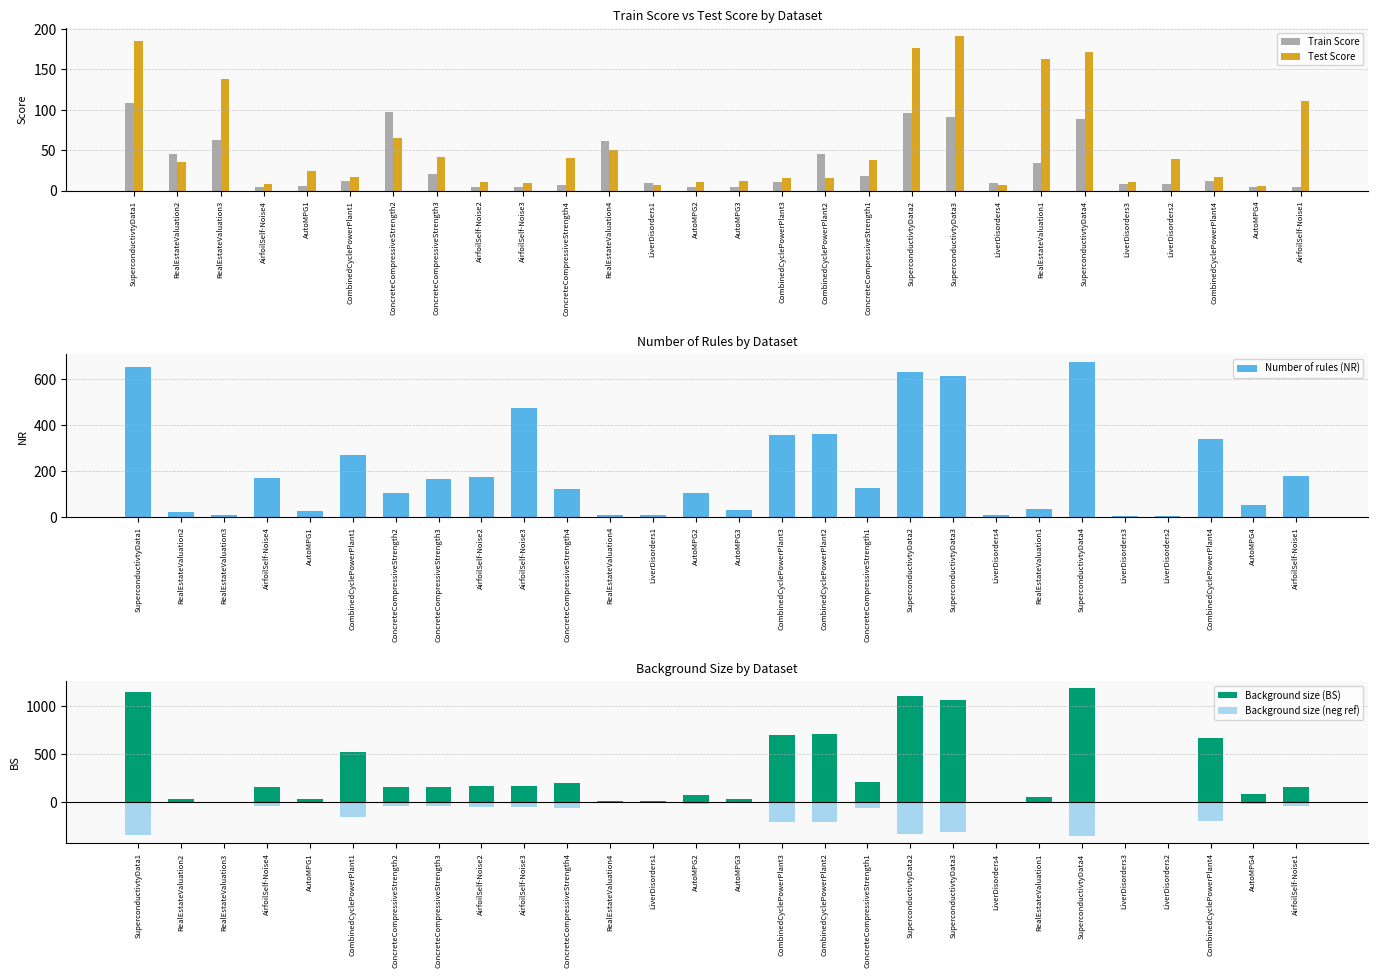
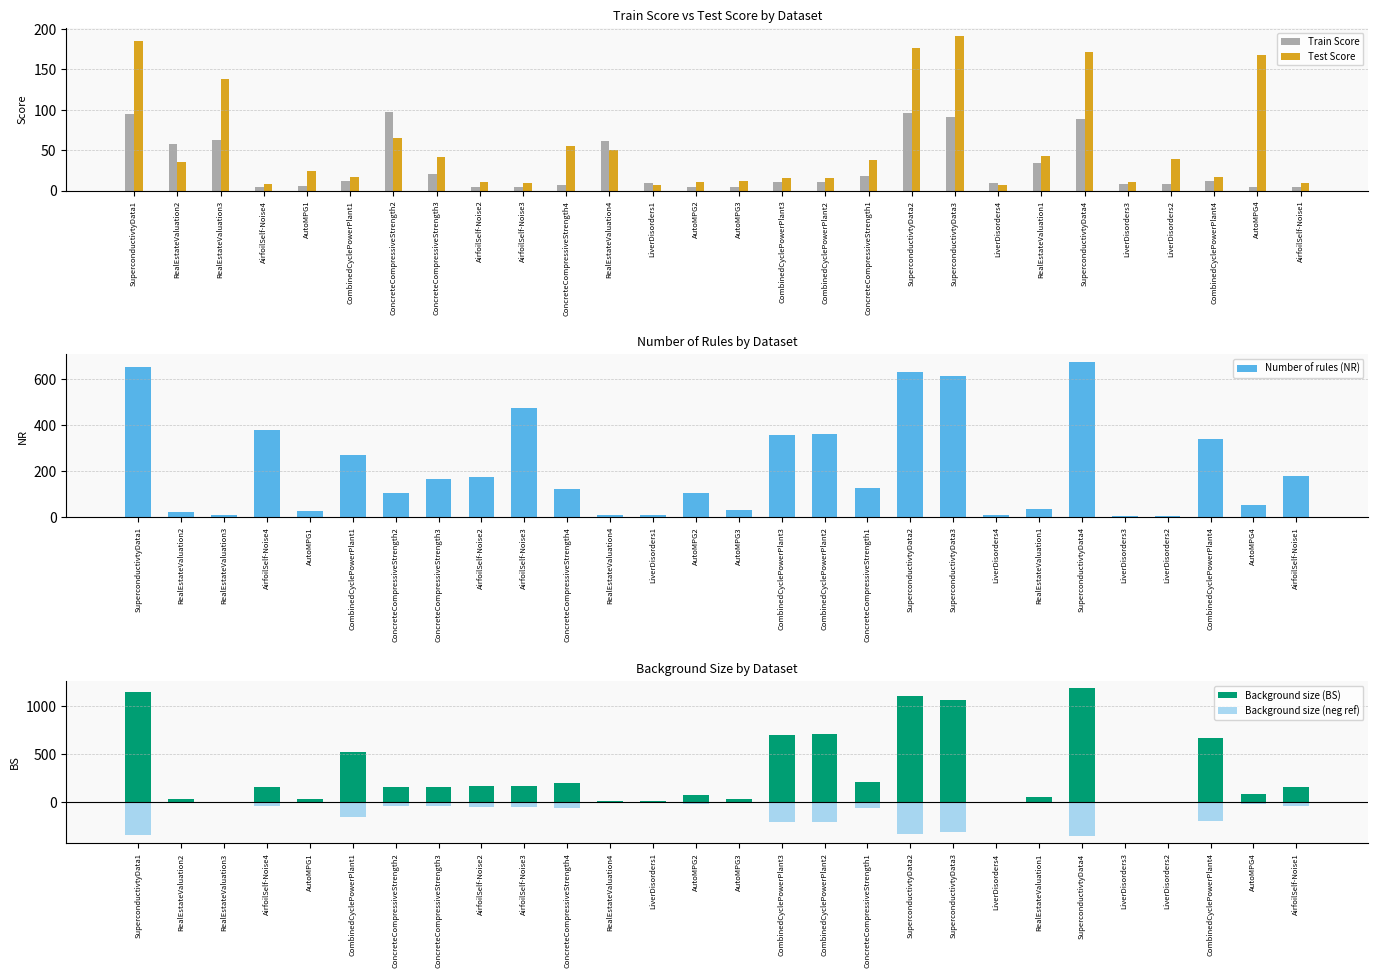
Train Score vs Test Score by Dataset, Train Score, SuperconductivtyData1: 110 -> 100
Train Score vs Test Score by Dataset, Train Score, RealEstateValuation2: 40 -> 60
Train Score vs Test Score by Dataset, Test Score, ConcreteCompressiveStrength4: 40 -> 50
Train Score vs Test Score by Dataset, Train Score, CombinedCyclePowerPlant2: 50 -> 10
Train Score vs Test Score by Dataset, Test Score, RealEstateValuation1: 160 -> 40
Train Score vs Test Score by Dataset, Test Score, AutoMPG4: 10 -> 170
Train Score vs Test Score by Dataset, Test Score, AirfoilSelf-Noise1: 110 -> 10
Number of Rules by Dataset, AirfoilSelf-Noise4: 170 -> 380
